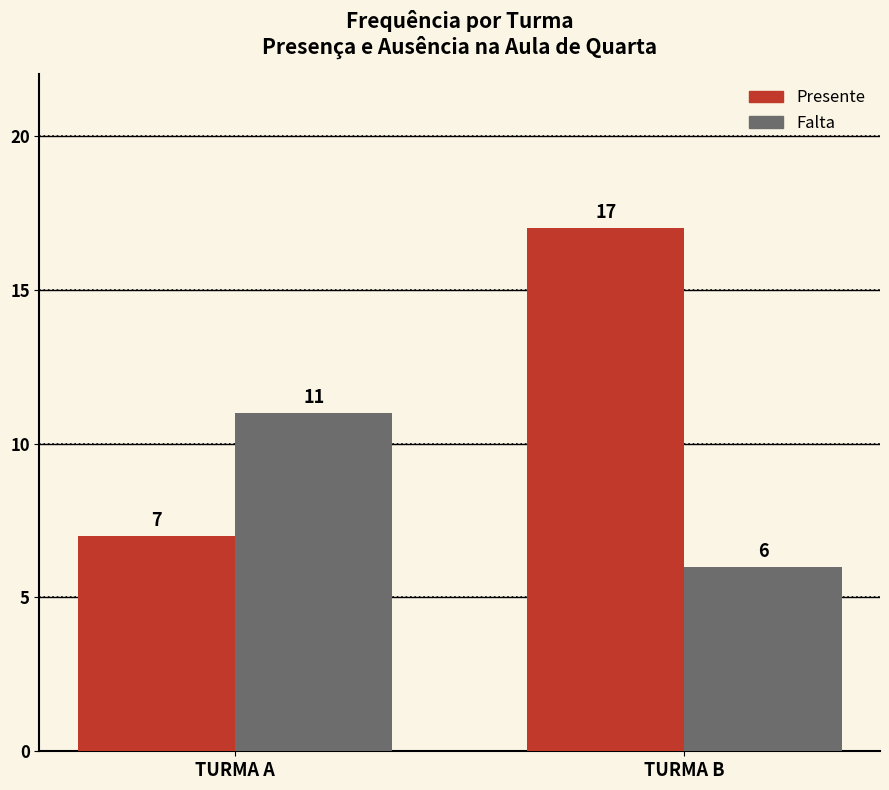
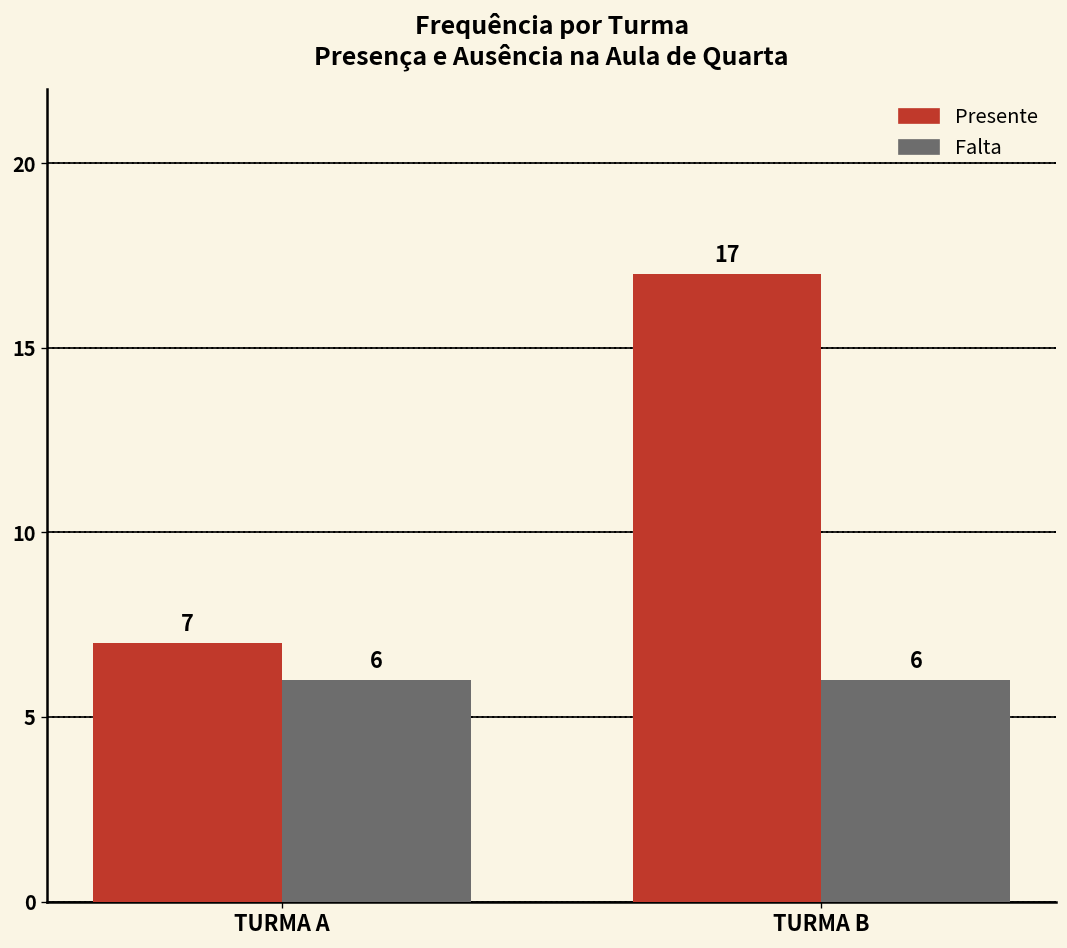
Falta, TURMA A: 11 -> 6
